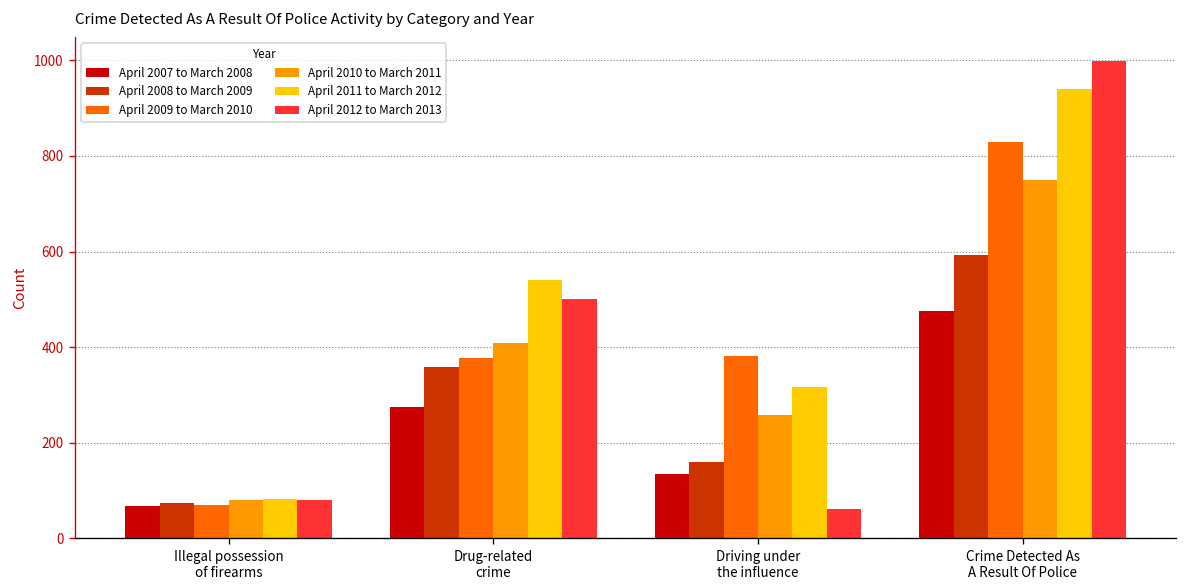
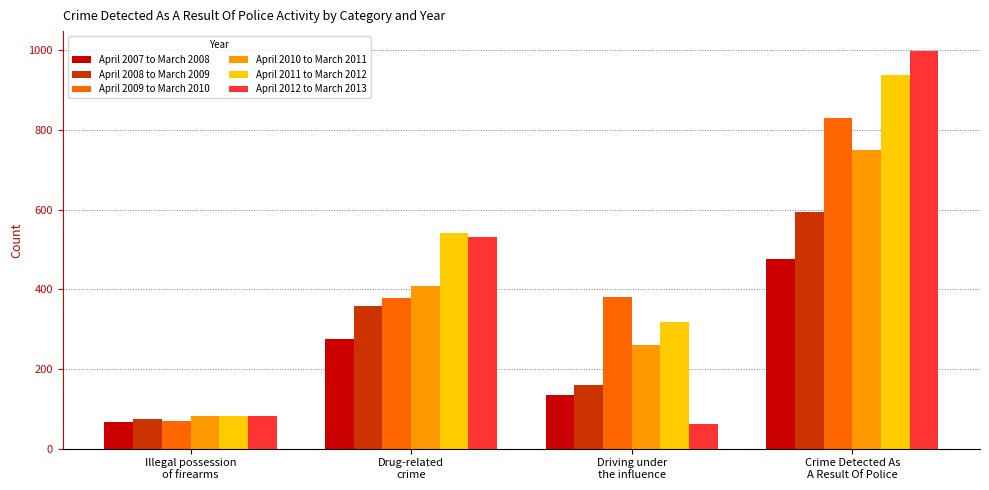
April 2012 to March 2013, Drug-related crime: 500 -> 530
